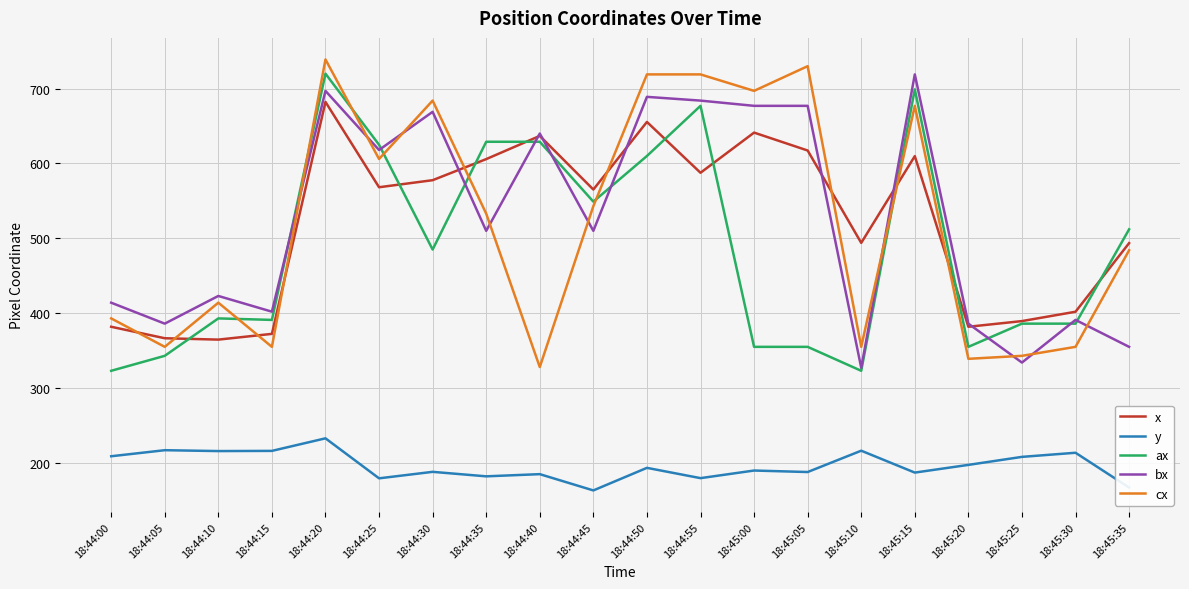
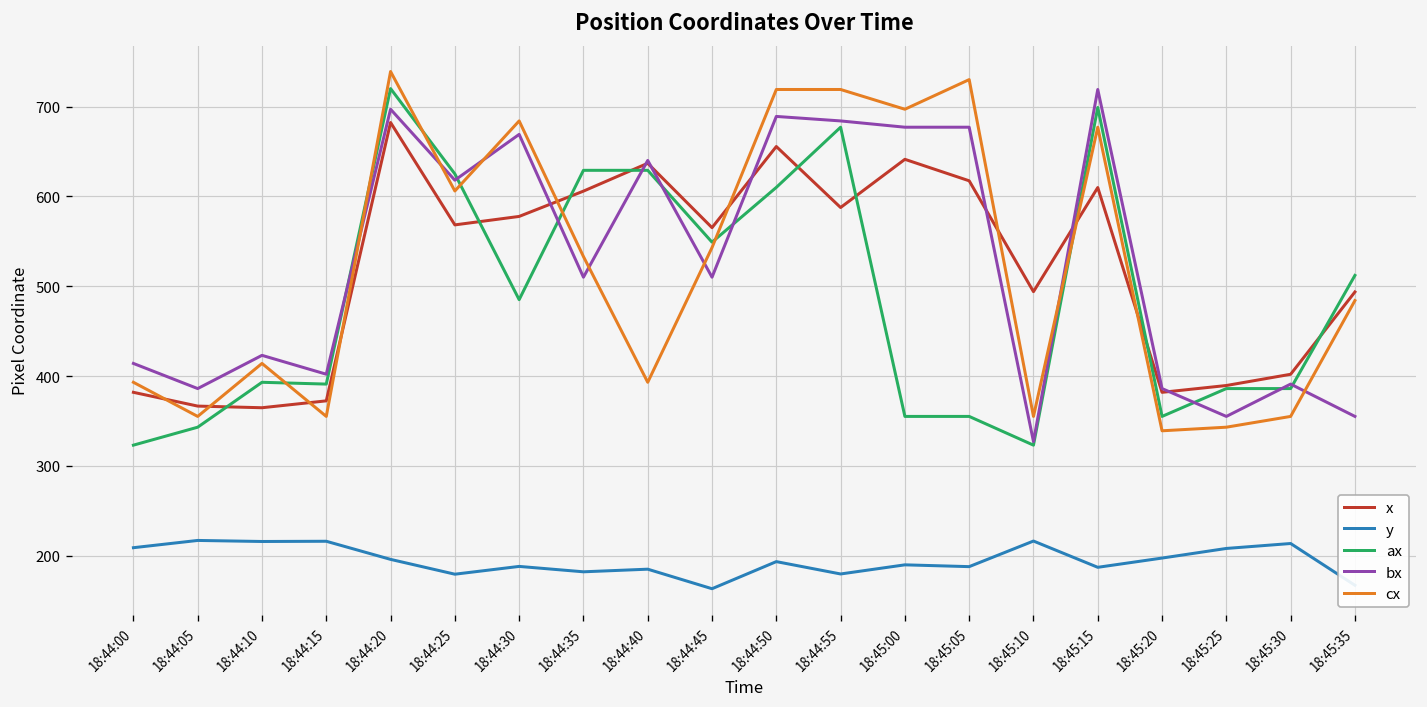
y, 18:44:20: 230 -> 200
cx, 18:44:40: 330 -> 390
bx, 18:45:25: 330 -> 360
